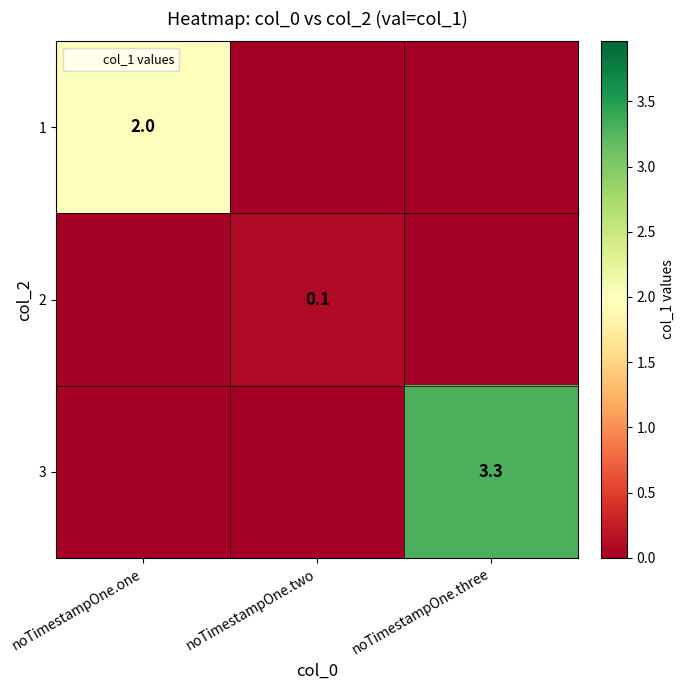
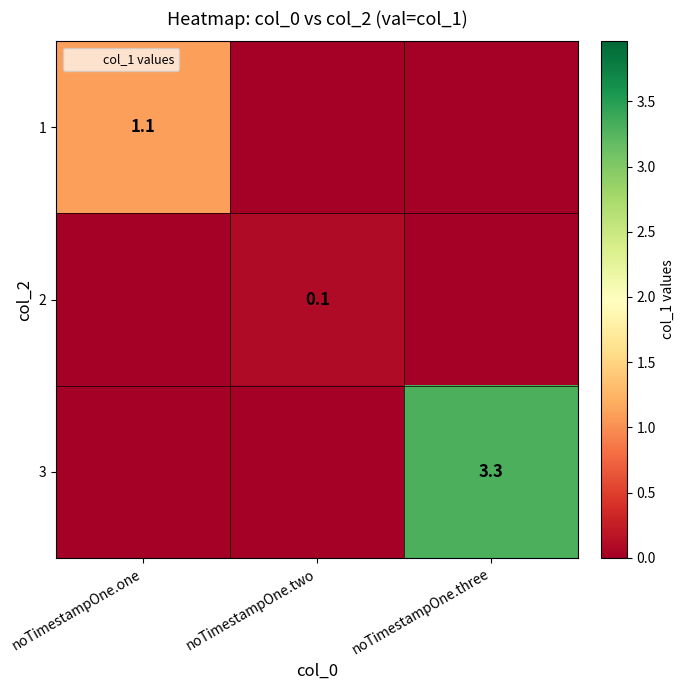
1, noTimestampOne.one: 2.0 -> 1.1
